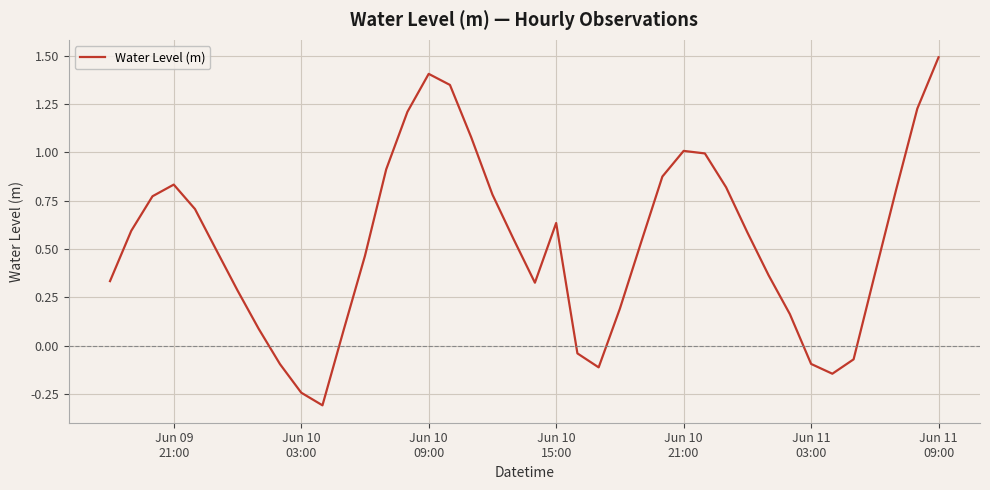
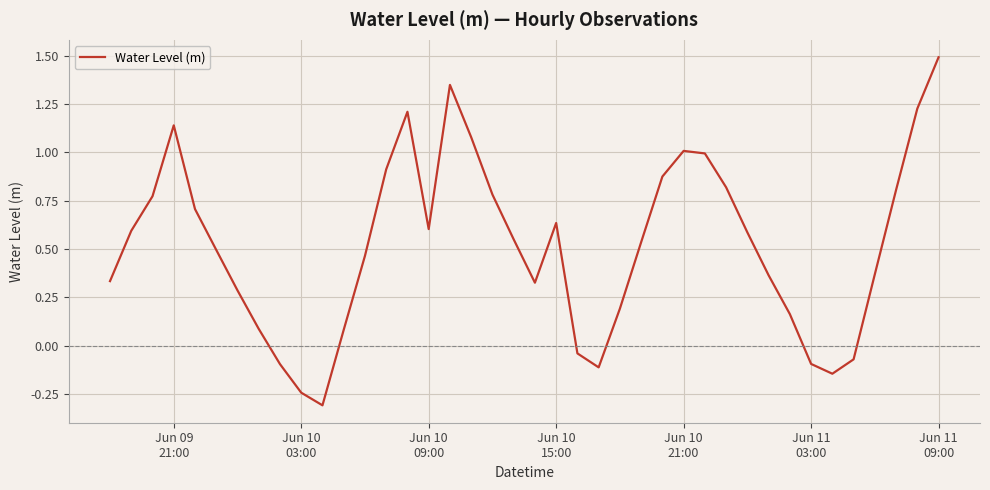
Jun 09 21:00: 0.83 -> 1.14
Jun 10 09:00: 1.41 -> 0.60
